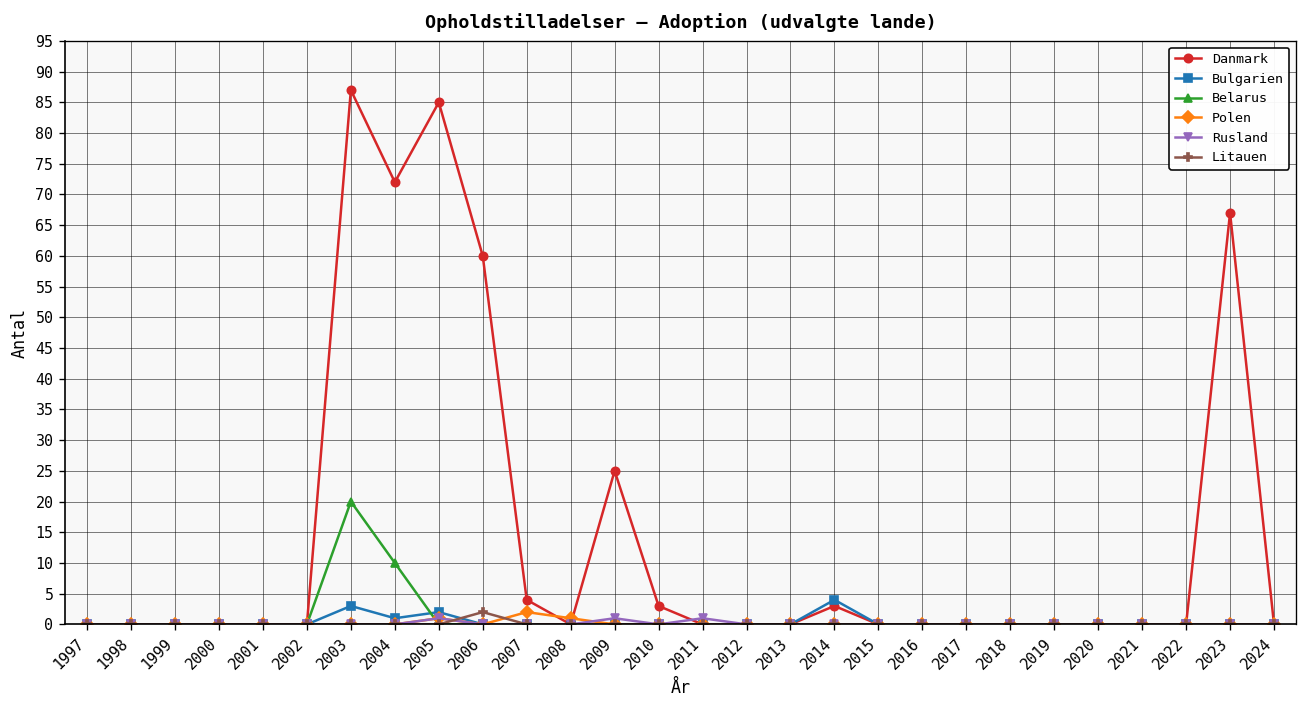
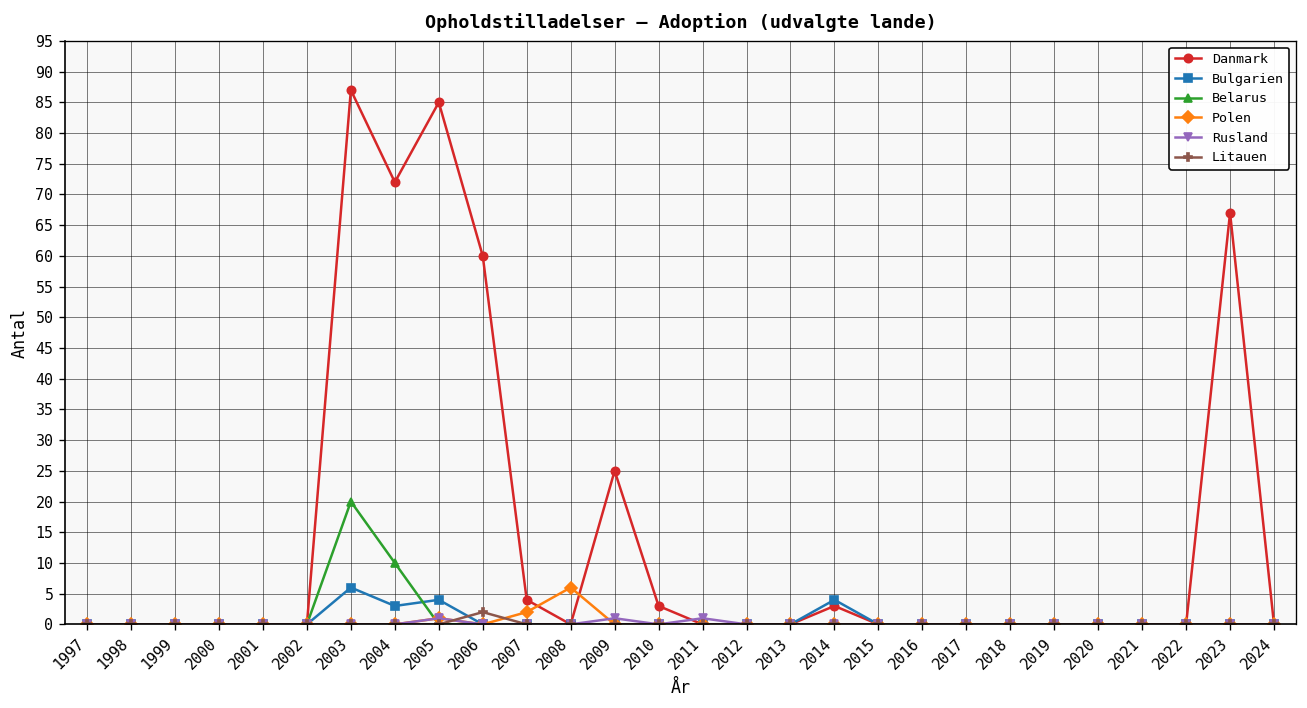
Bulgarien, 2003: 3 -> 6
Bulgarien, 2004: 1 -> 3
Bulgarien, 2005: 2 -> 4
Polen, 2008: 1 -> 6
